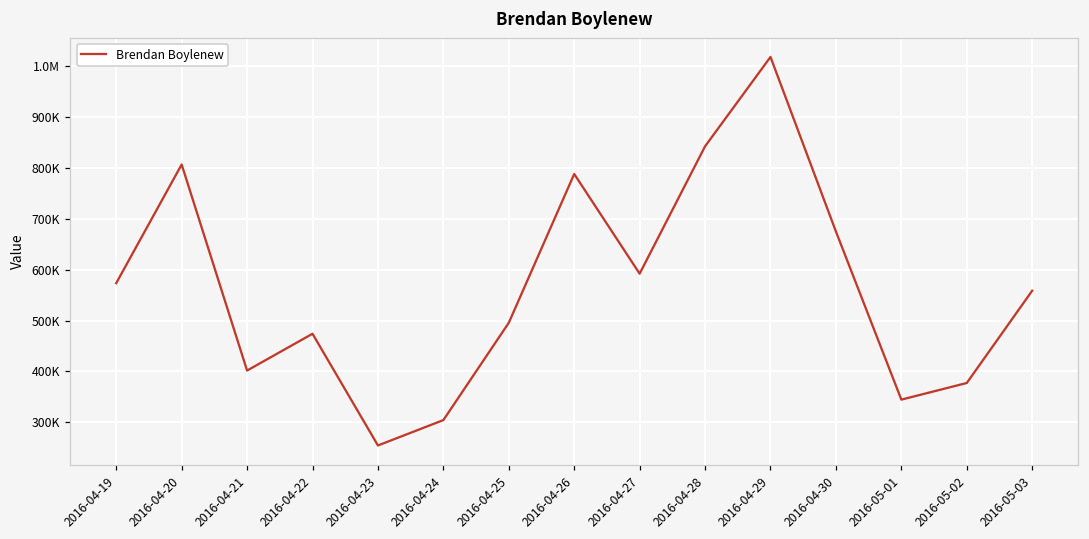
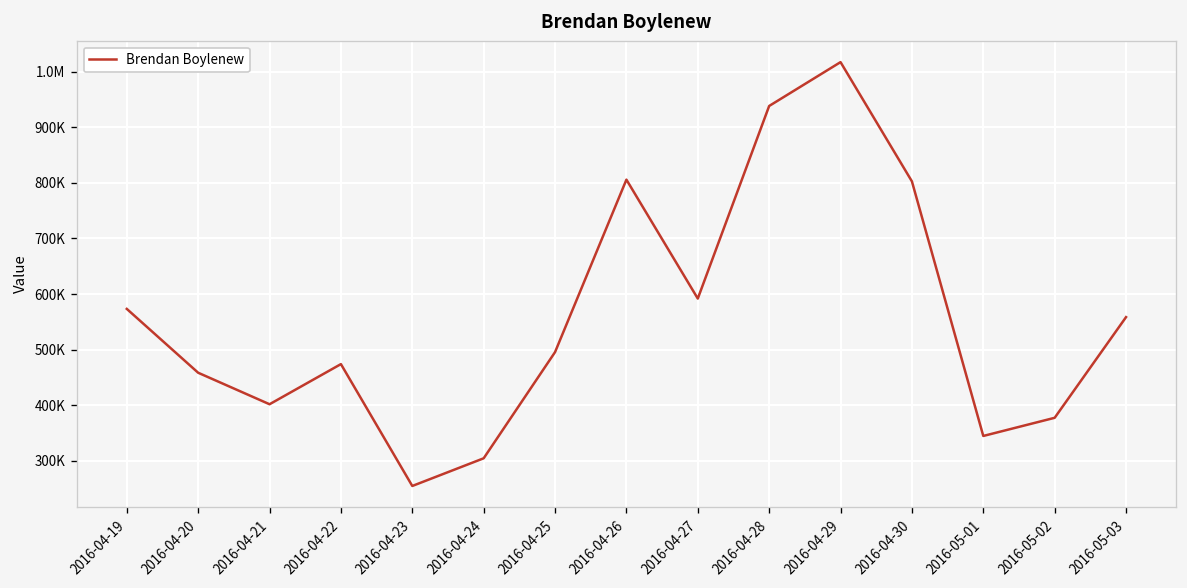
2016-04-20: 810000 -> 460000
2016-04-26: 790000 -> 810000
2016-04-28: 840000 -> 940000
2016-04-30: 670000 -> 800000
